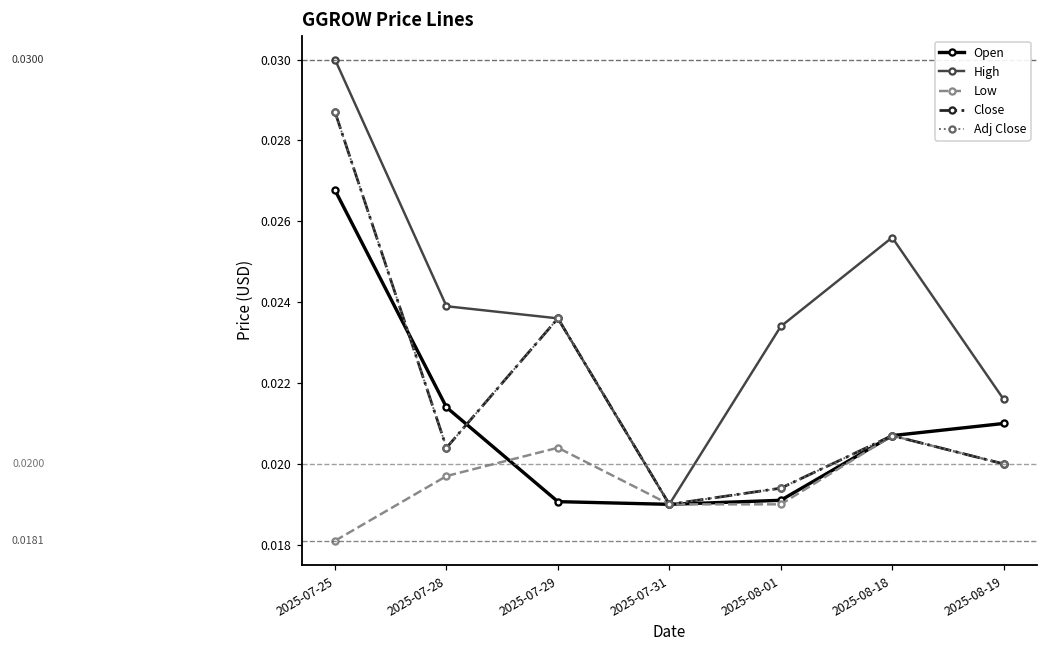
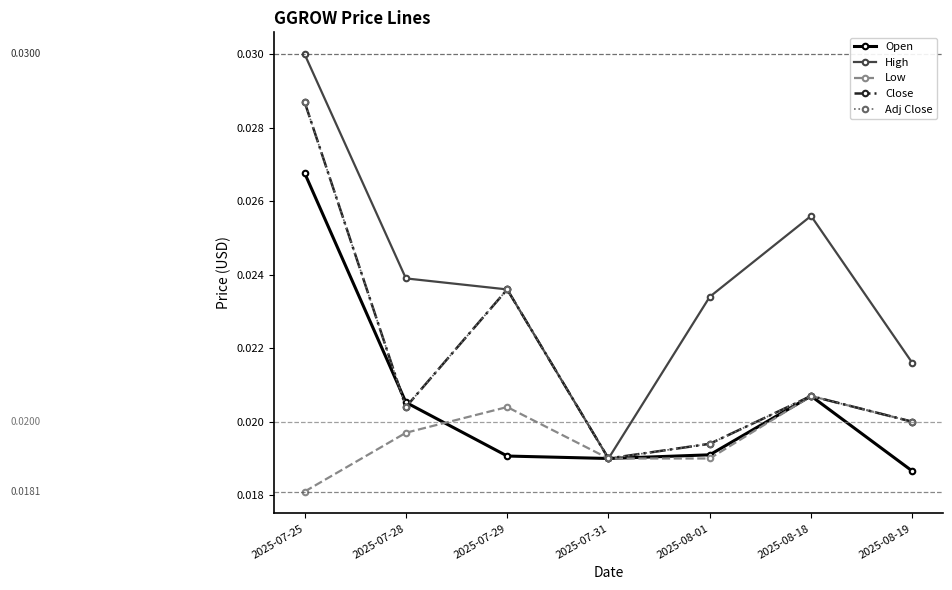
Open, 2025-07-28: 0.0214 -> 0.0205
Open, 2025-08-19: 0.0210 -> 0.0187
